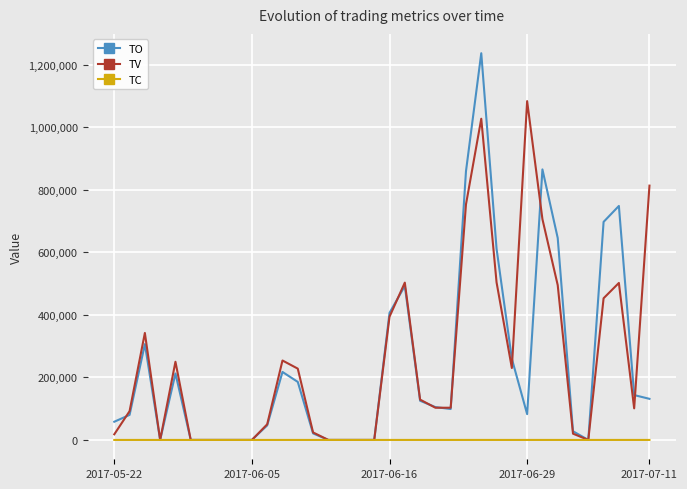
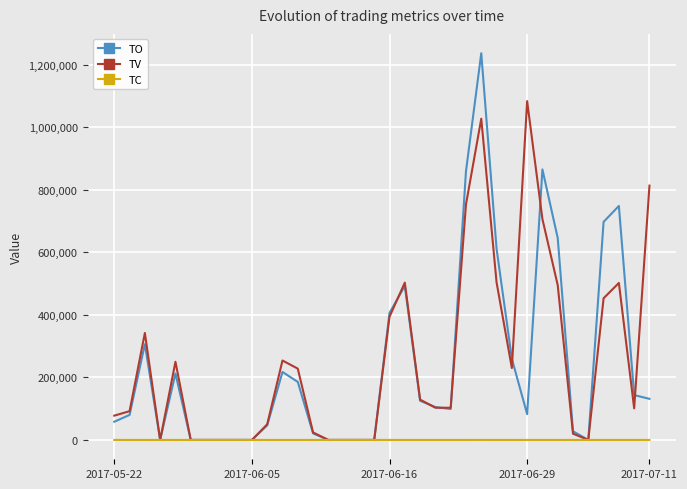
TV, 2017-05-22: 20,000 -> 80,000
